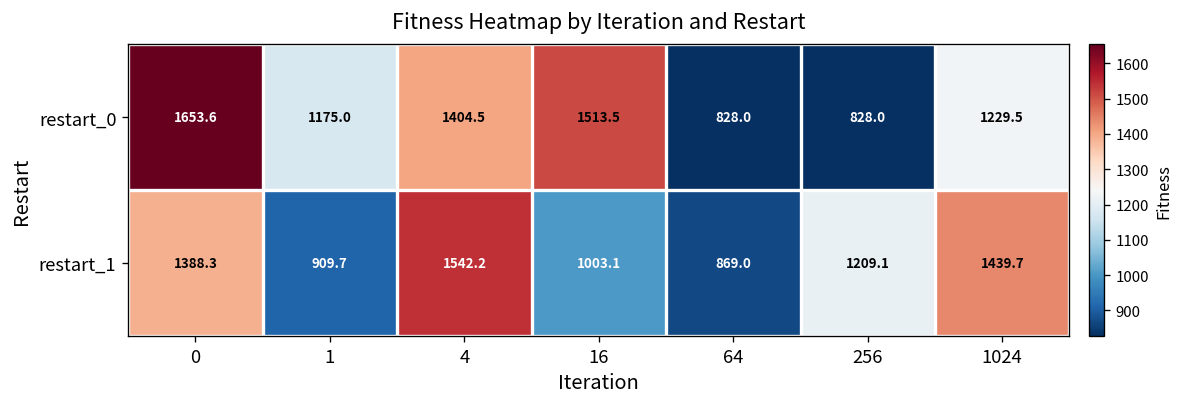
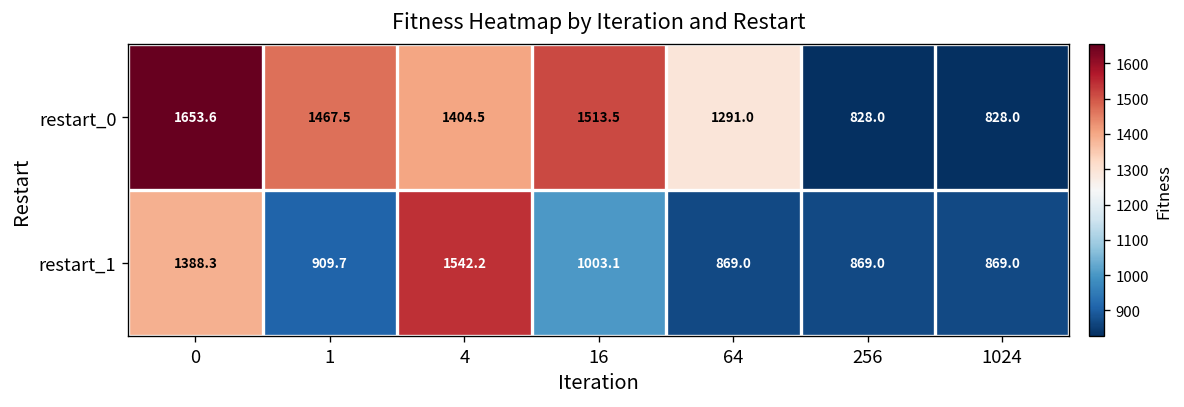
restart_0, 1: 1175.0 -> 1467.5
restart_0, 64: 828.0 -> 1291.0
restart_0, 1024: 1229.5 -> 828.0
restart_1, 256: 1209.1 -> 869.0
restart_1, 1024: 1439.7 -> 869.0
